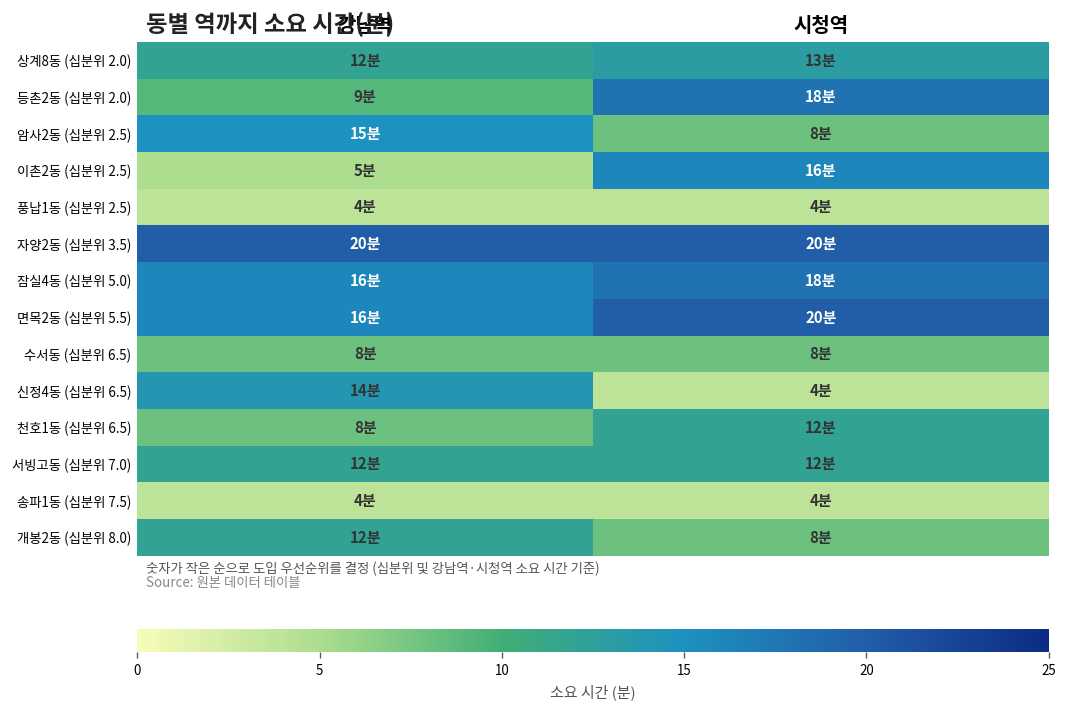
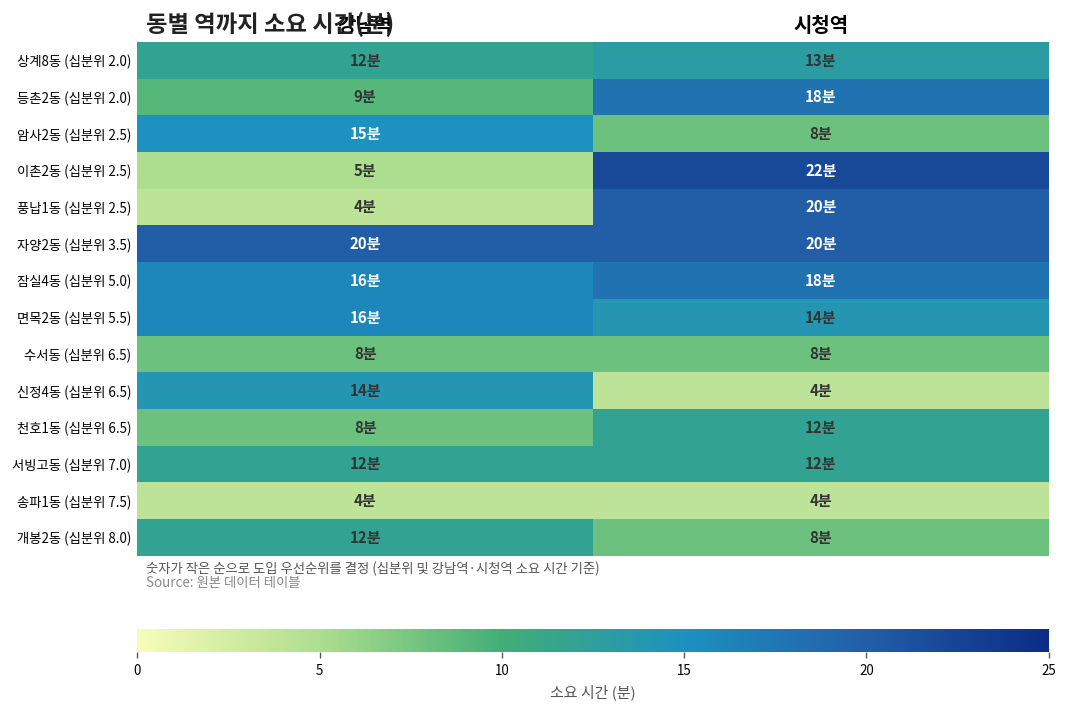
이촌2동 (십분위 2.5), 시청역: 16분 -> 22분
풍납1동 (십분위 2.5), 시청역: 4분 -> 20분
면목2동 (십분위 5.5), 시청역: 20분 -> 14분
